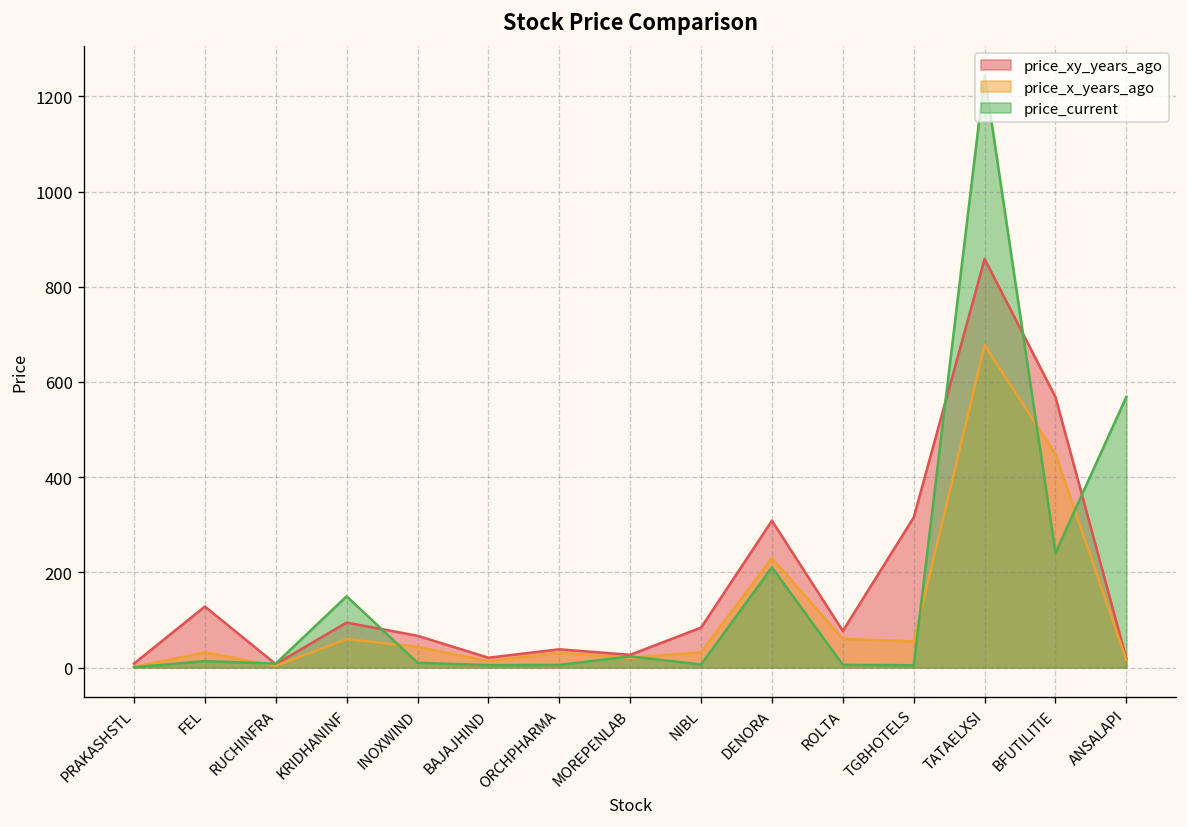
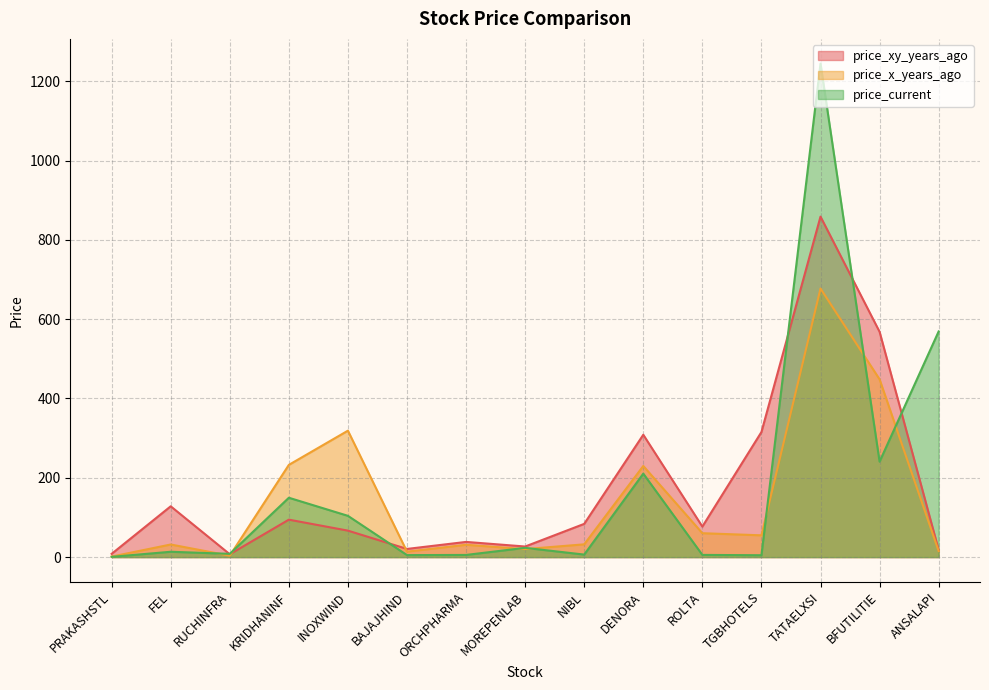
price_x_years_ago, KRIDHANINF: 60 -> 230
price_x_years_ago, INOXWIND: 40 -> 320
price_current, INOXWIND: 10 -> 100
